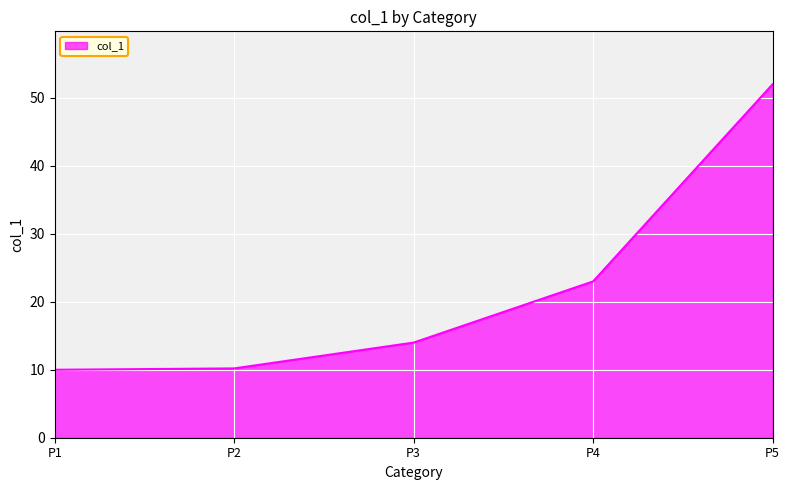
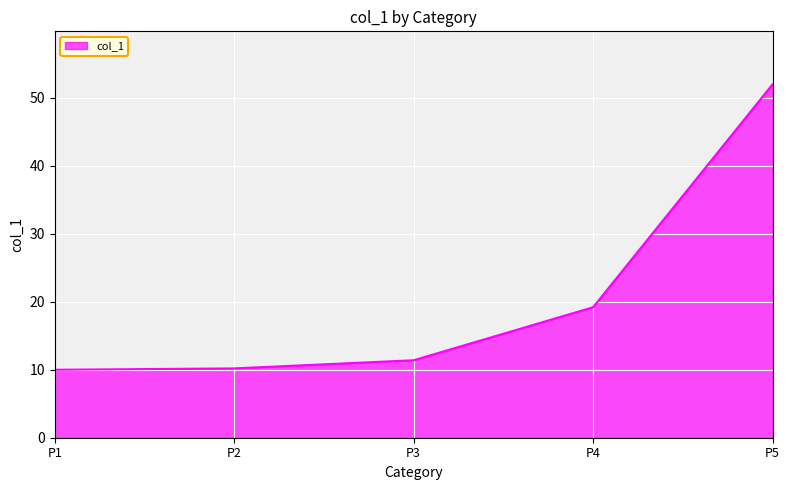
P3: 14 -> 11
P4: 23 -> 19
